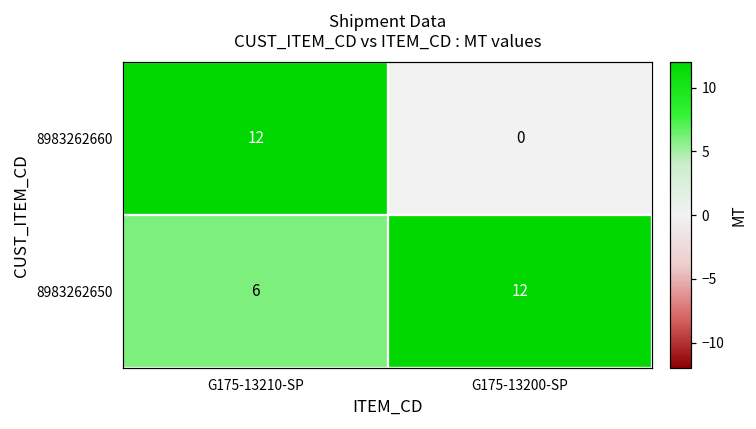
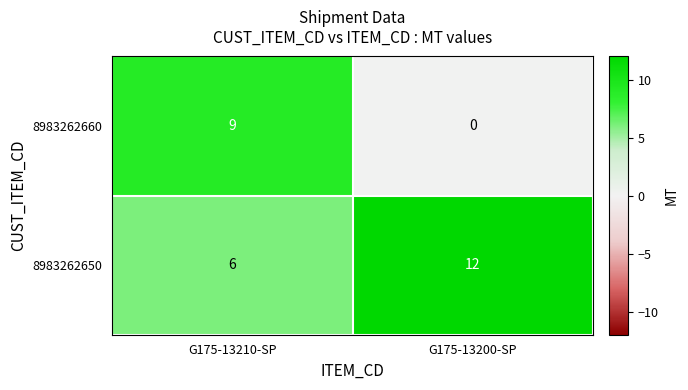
8983262660, G175-13210-SP: 12 -> 9
